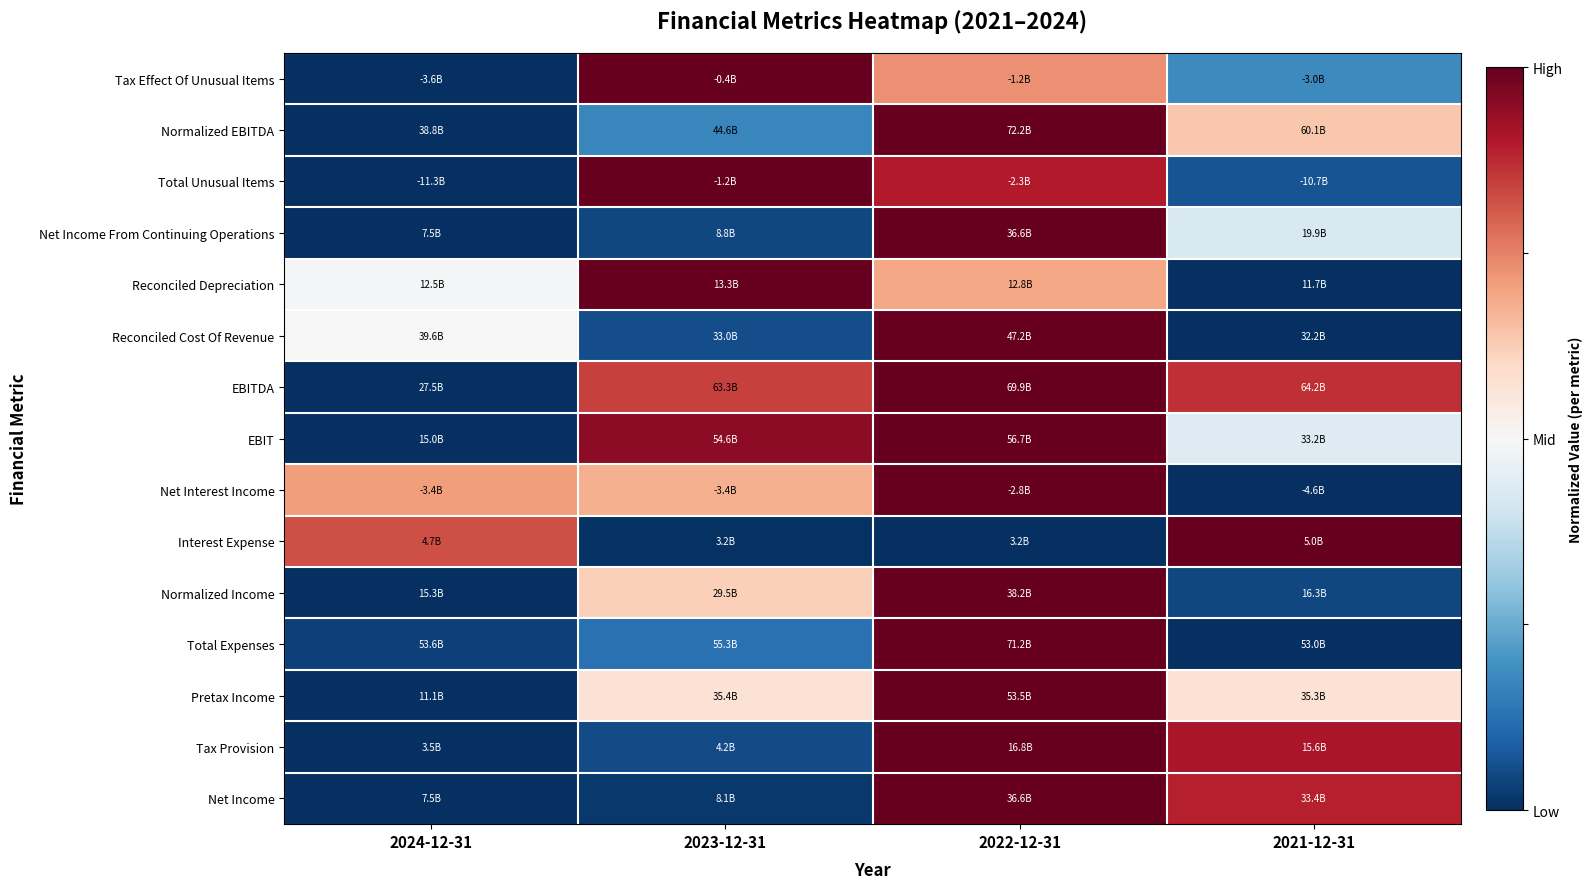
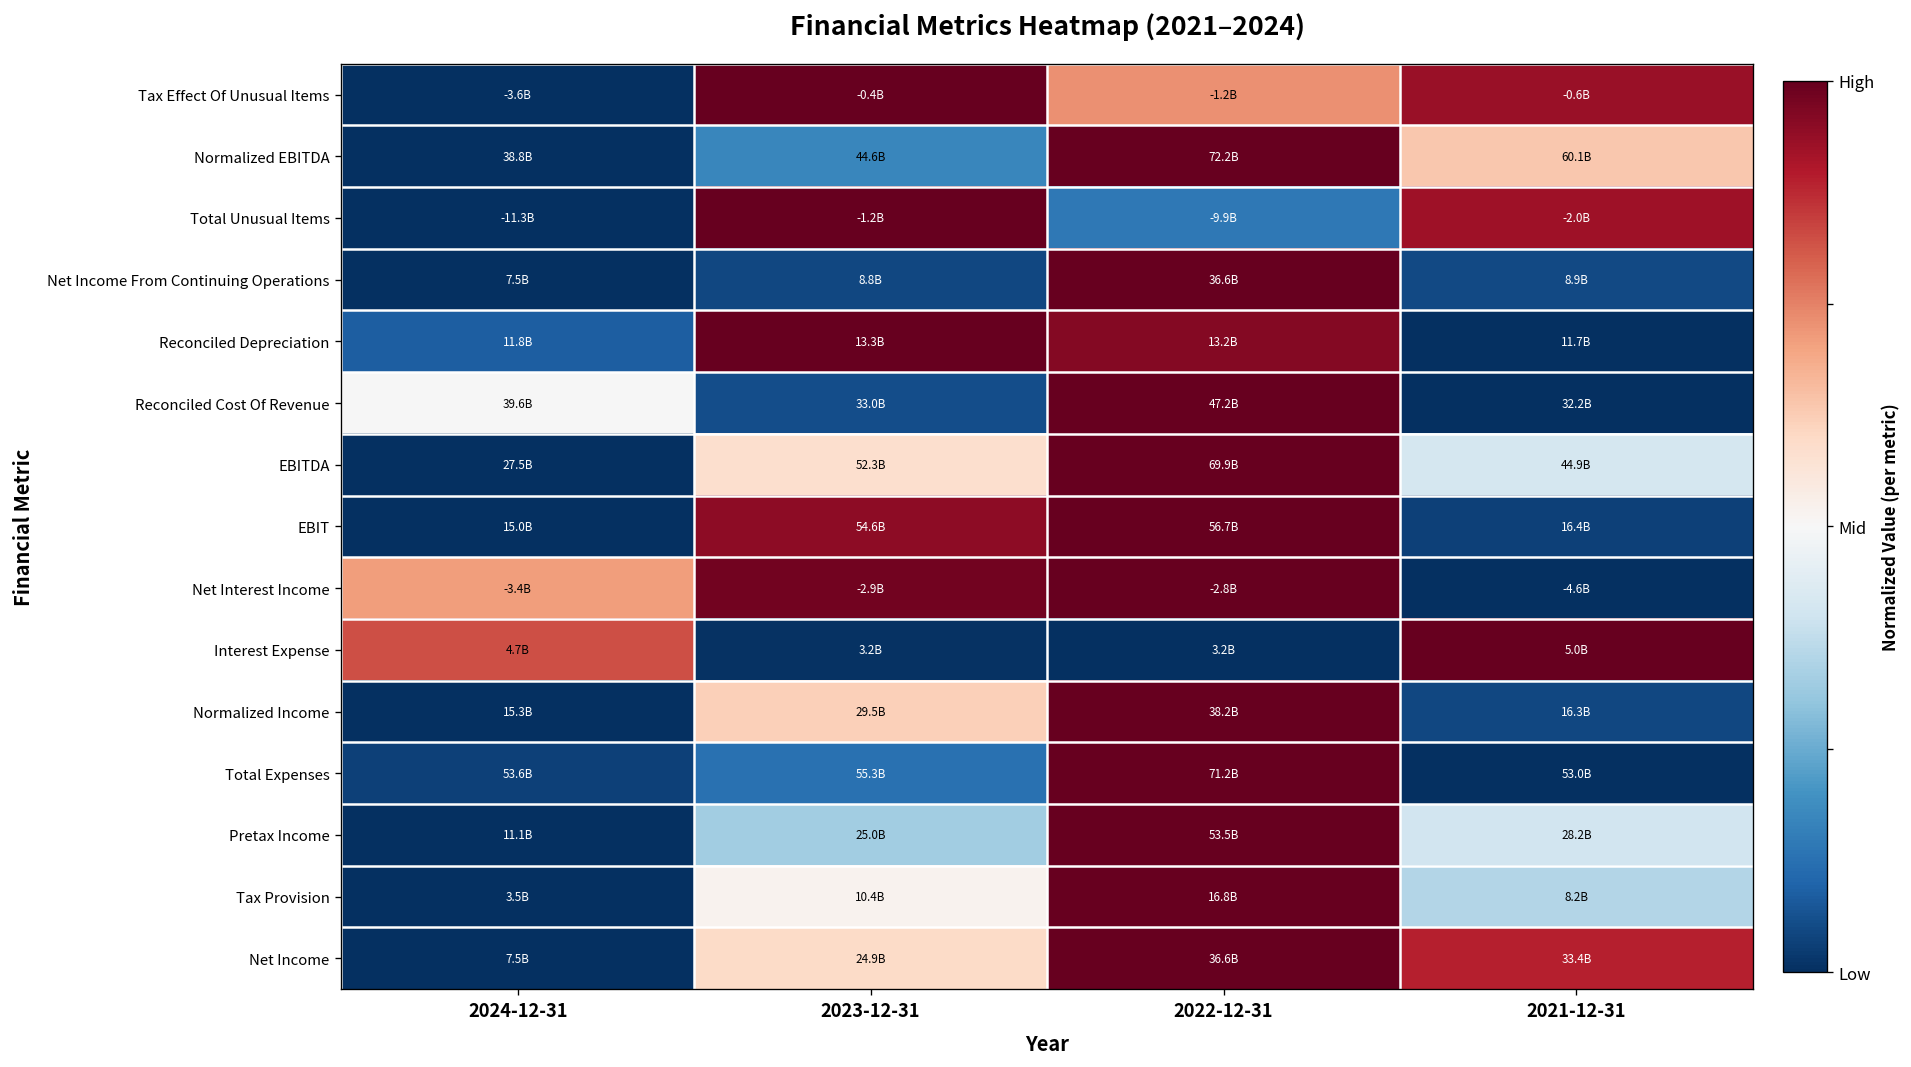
Tax Effect Of Unusual Items, 2021-12-31: -3.0B -> -0.6B
Total Unusual Items, 2022-12-31: -2.3B -> -9.9B
Total Unusual Items, 2021-12-31: -10.7B -> -2.0B
Net Income From Continuing Operations, 2021-12-31: 19.9B -> 8.9B
Reconciled Depreciation, 2024-12-31: 12.5B -> 11.8B
Reconciled Depreciation, 2022-12-31: 12.8B -> 13.2B
EBITDA, 2023-12-31: 63.3B -> 52.3B
EBITDA, 2021-12-31: 64.2B -> 44.9B
EBIT, 2021-12-31: 33.2B -> 16.4B
Net Interest Income, 2023-12-31: -3.4B -> -2.9B
Pretax Income, 2023-12-31: 35.4B -> 25.0B
Pretax Income, 2021-12-31: 35.3B -> 28.2B
Tax Provision, 2023-12-31: 4.2B -> 10.4B
Tax Provision, 2021-12-31: 15.6B -> 8.2B
Net Income, 2023-12-31: 8.1B -> 24.9B
